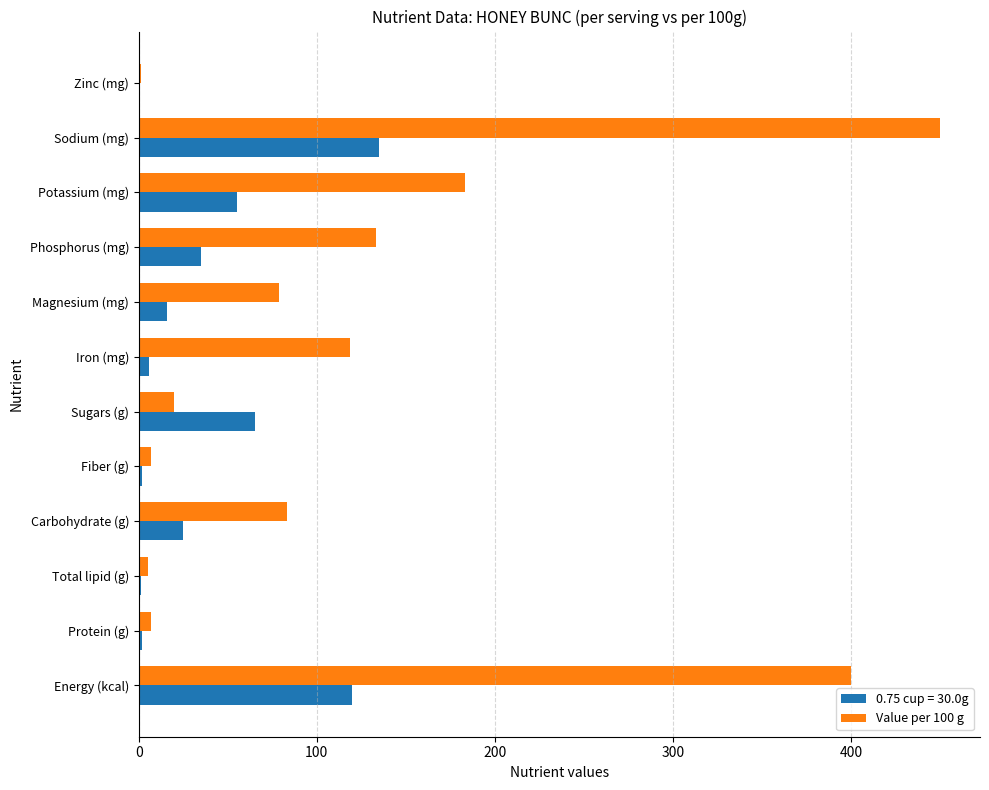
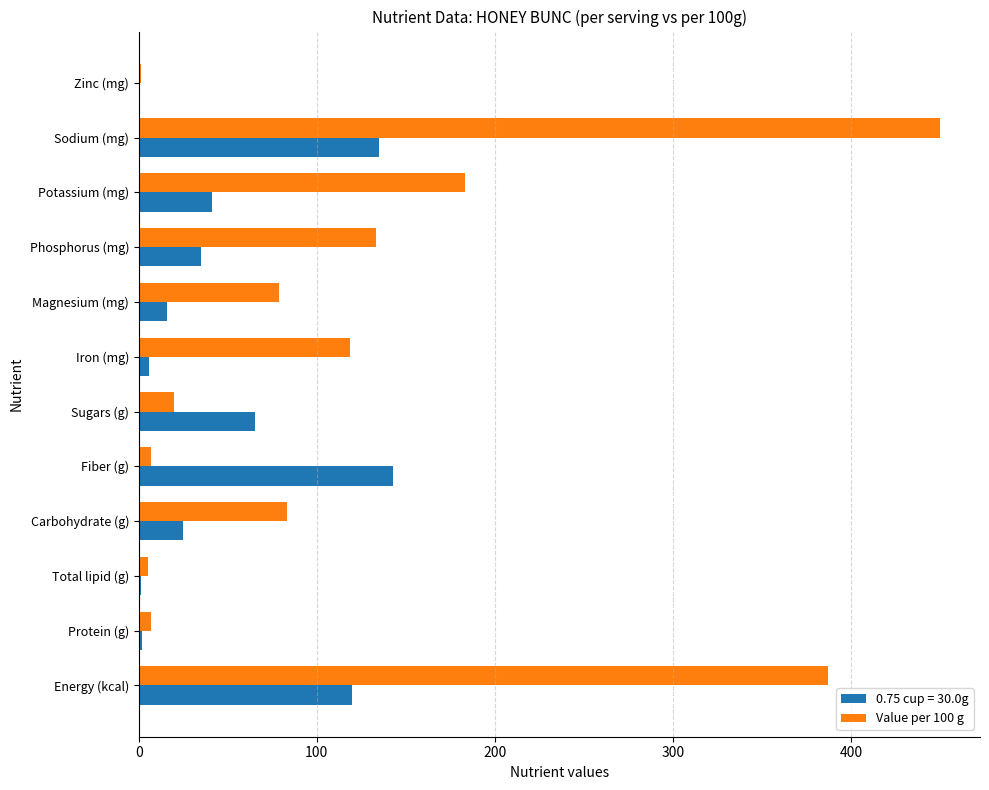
0.75 cup = 30.0g, Potassium (mg): 55 -> 41
0.75 cup = 30.0g, Fiber (g): 2 -> 143
Value per 100 g, Energy (kcal): 400 -> 387
